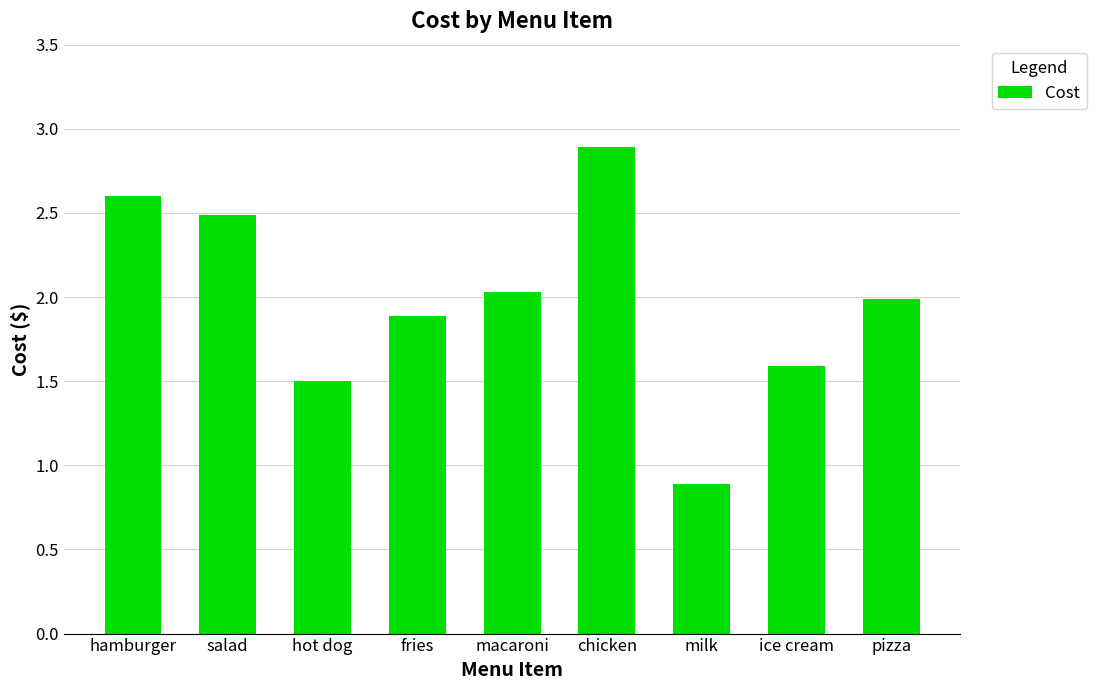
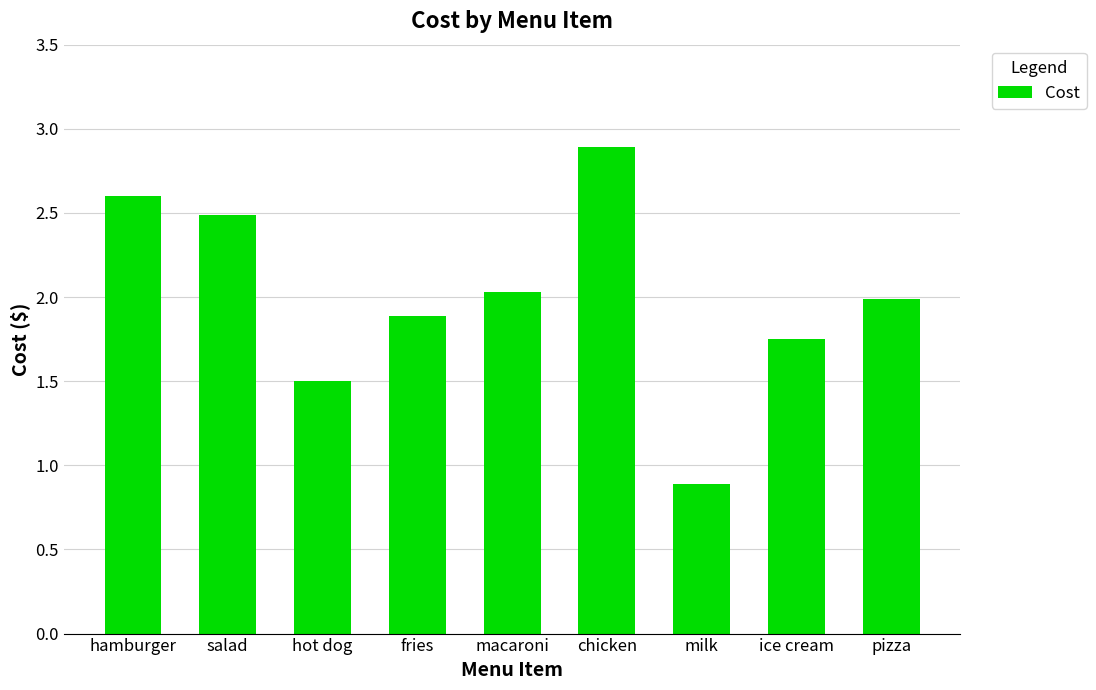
ice cream: 1.59 -> 1.75
